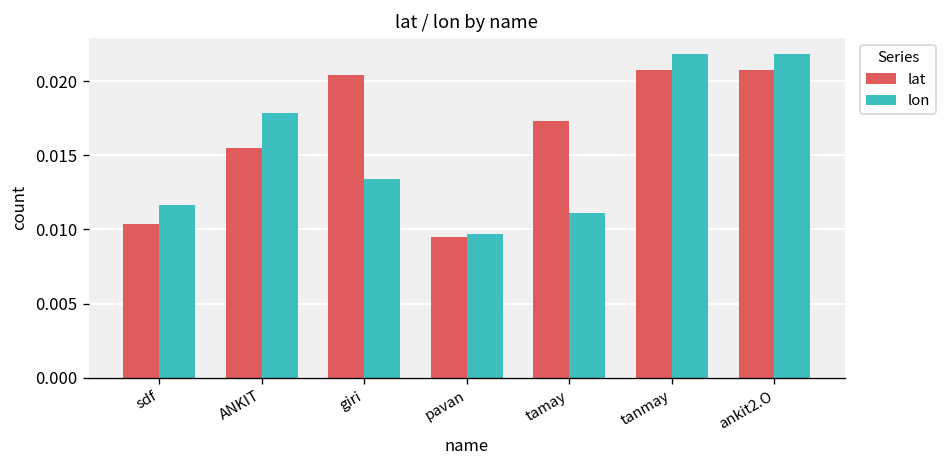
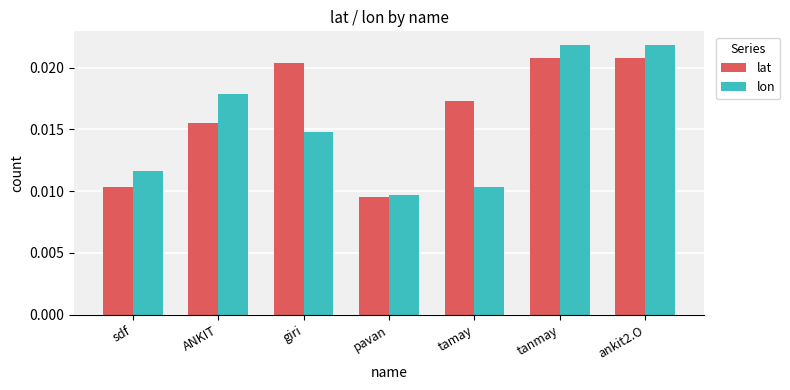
lon, giri: 0.0134 -> 0.0148
lon, tamay: 0.0111 -> 0.0103
